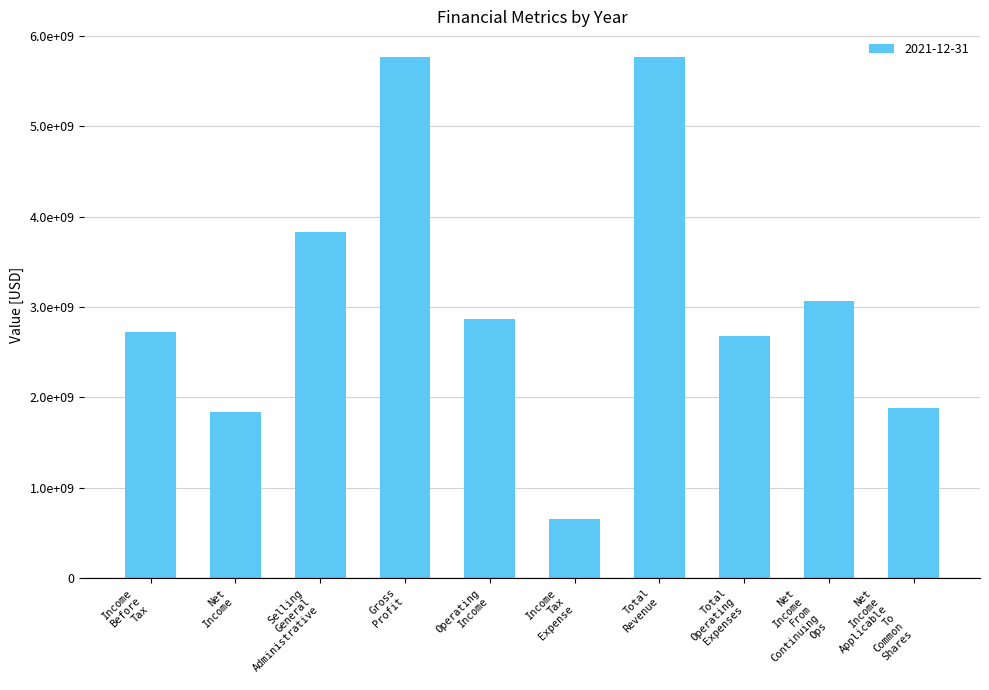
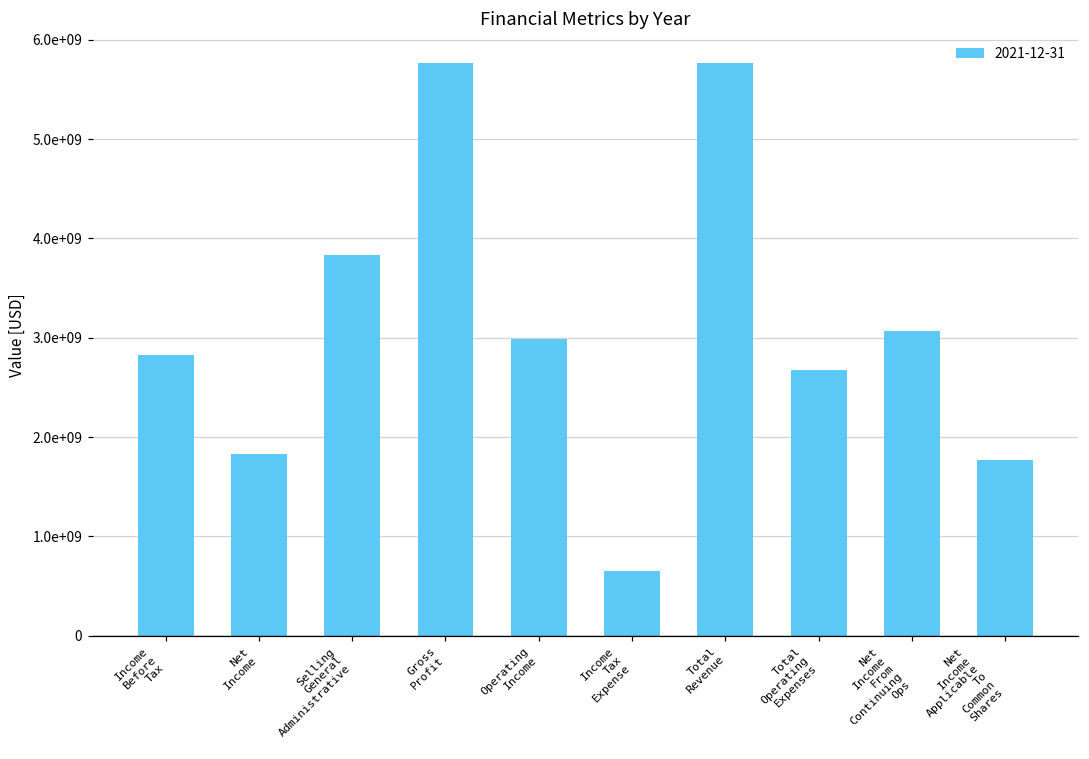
Income Before Tax: 2700000000 -> 2800000000
Operating Income: 2900000000 -> 3000000000
Net Income Applicable To Common Shares: 1900000000 -> 1800000000
